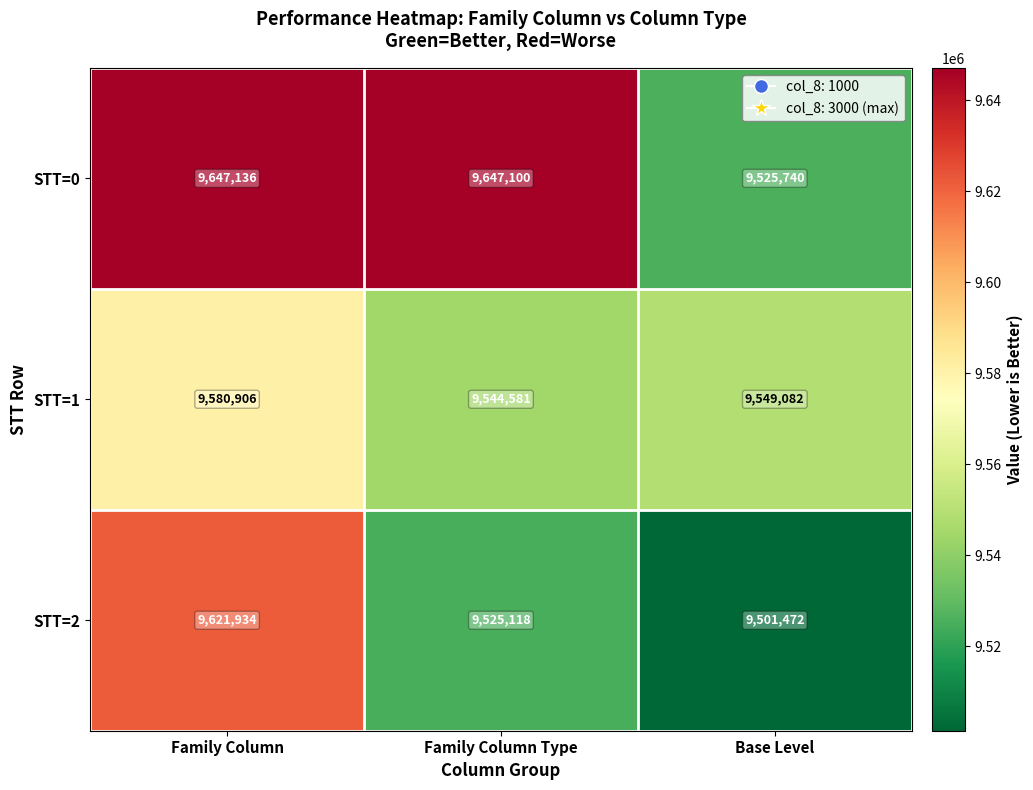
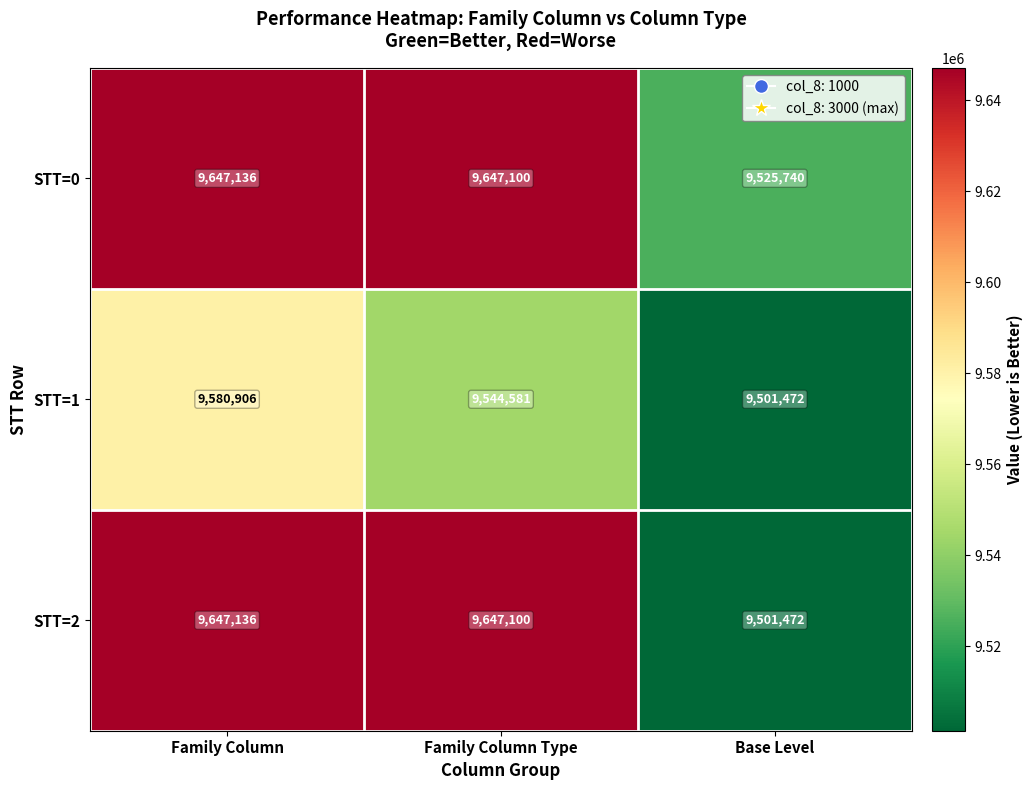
STT=1, Base Level: 9,549,082 -> 9,501,472
STT=2, Family Column: 9,621,934 -> 9,647,136
STT=2, Family Column Type: 9,525,118 -> 9,647,100
